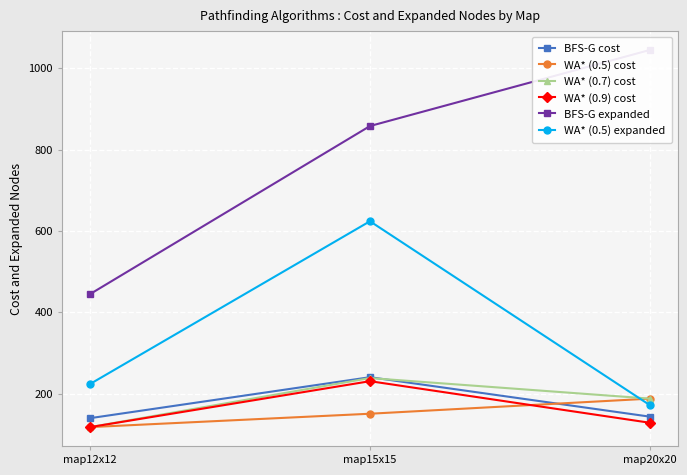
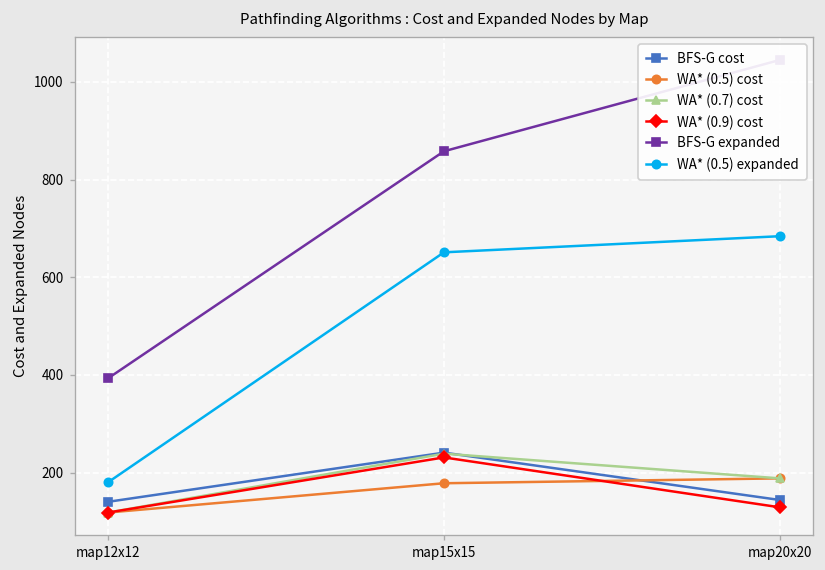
BFS-G expanded, map12x12: 450 -> 390
WA* (0.5) expanded, map12x12: 220 -> 180
WA* (0.5) cost, map15x15: 150 -> 180
WA* (0.5) expanded, map15x15: 620 -> 650
WA* (0.5) expanded, map20x20: 170 -> 680
